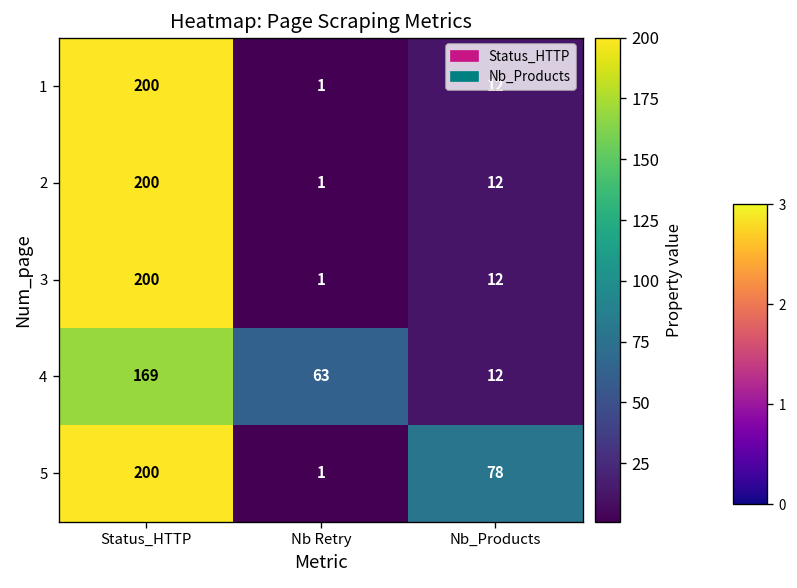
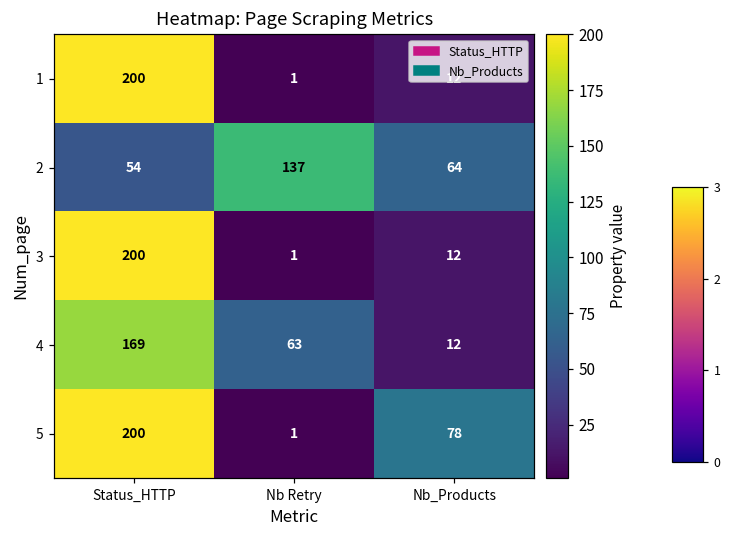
2, Status_HTTP: 200 -> 54
2, Nb Retry: 1 -> 137
2, Nb_Products: 12 -> 64
